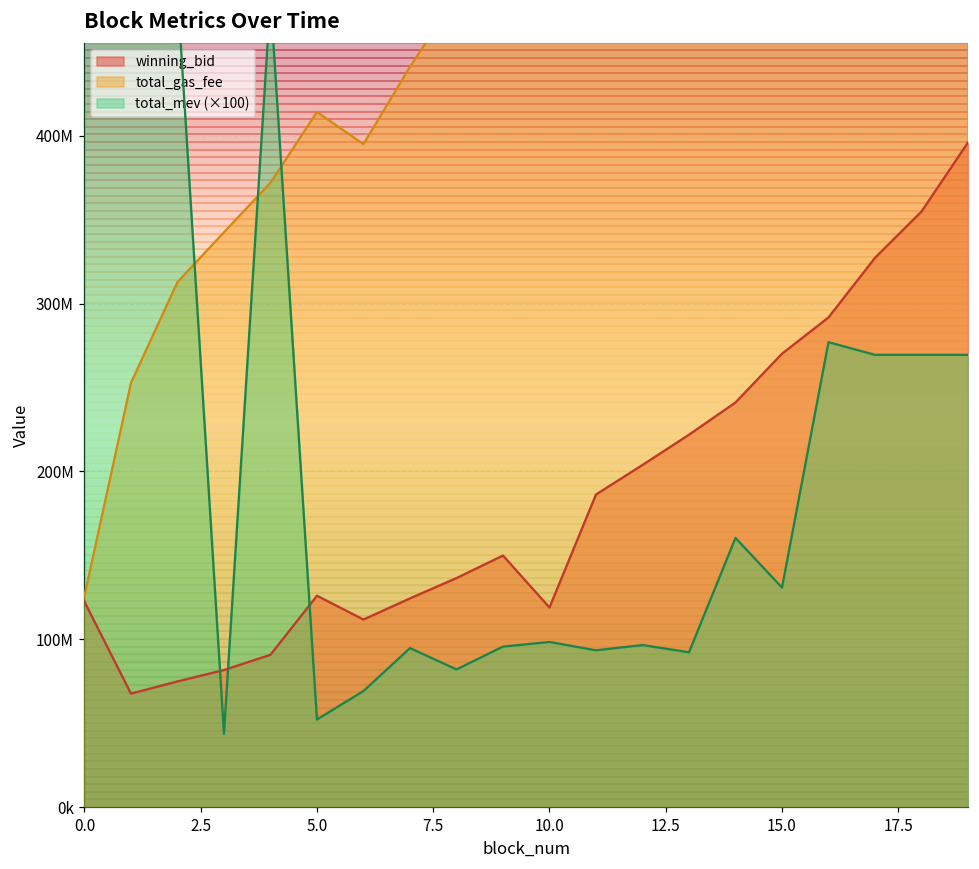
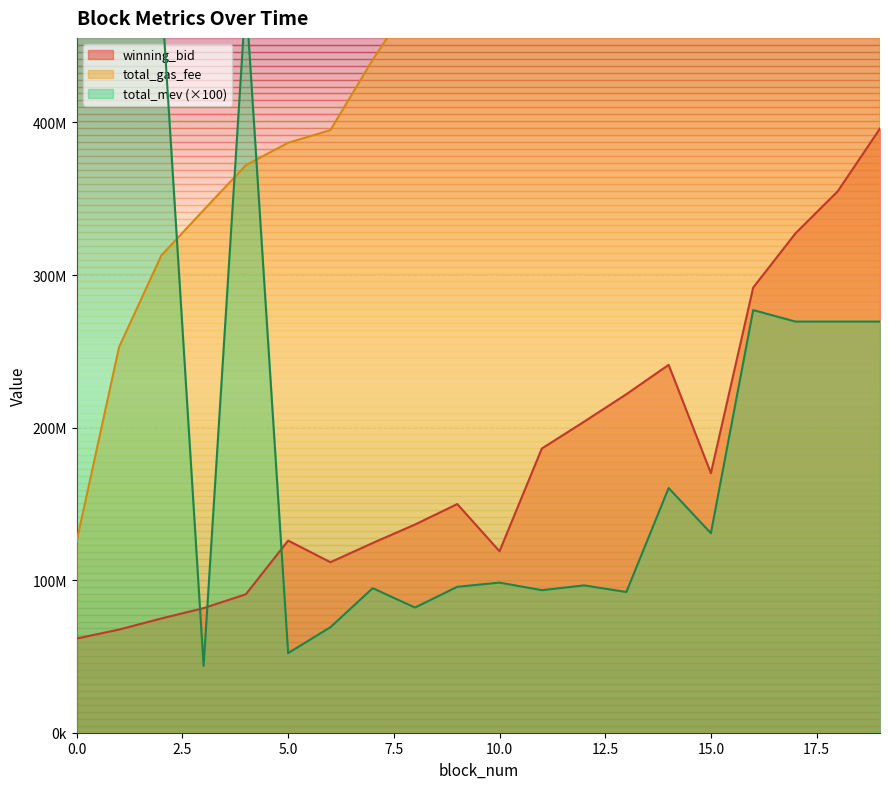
winning_bid, 0.0: 122000000 -> 62000000
total_gas_fee, 5.0: 414000000 -> 387000000
winning_bid, 15.0: 270000000 -> 170000000
